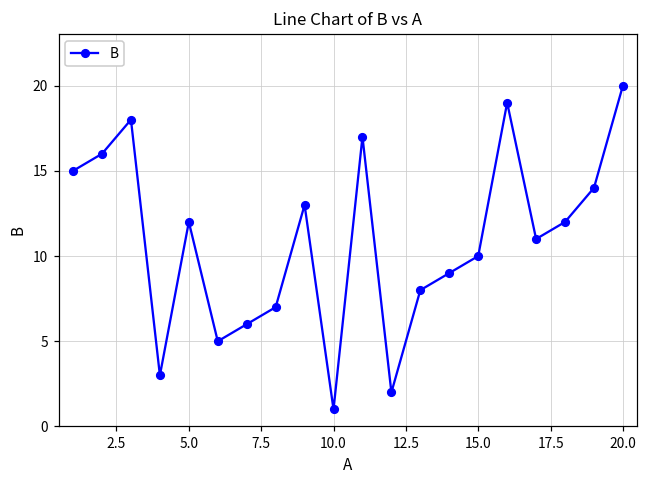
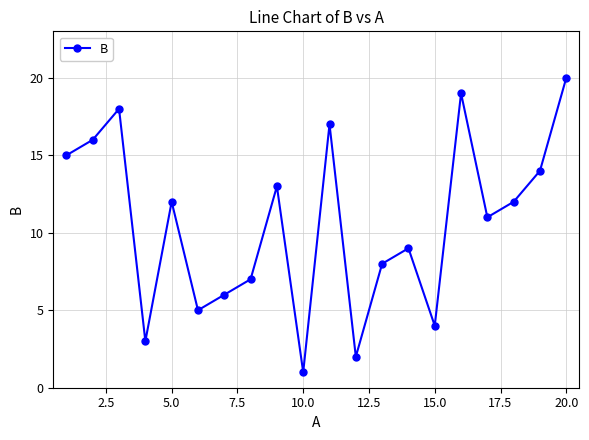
15.0: 10 -> 4
